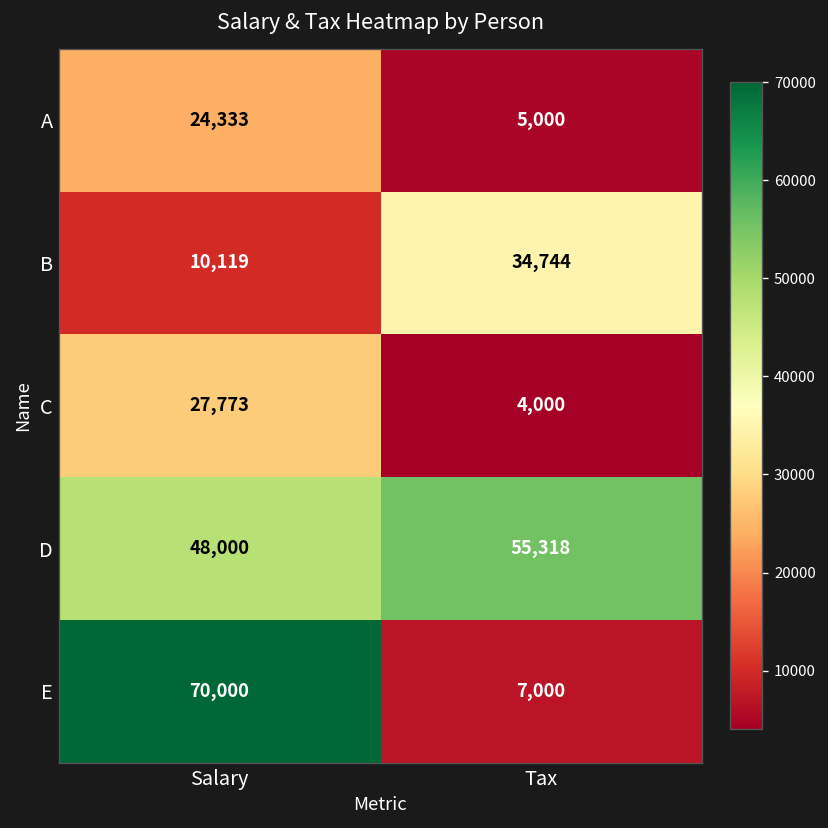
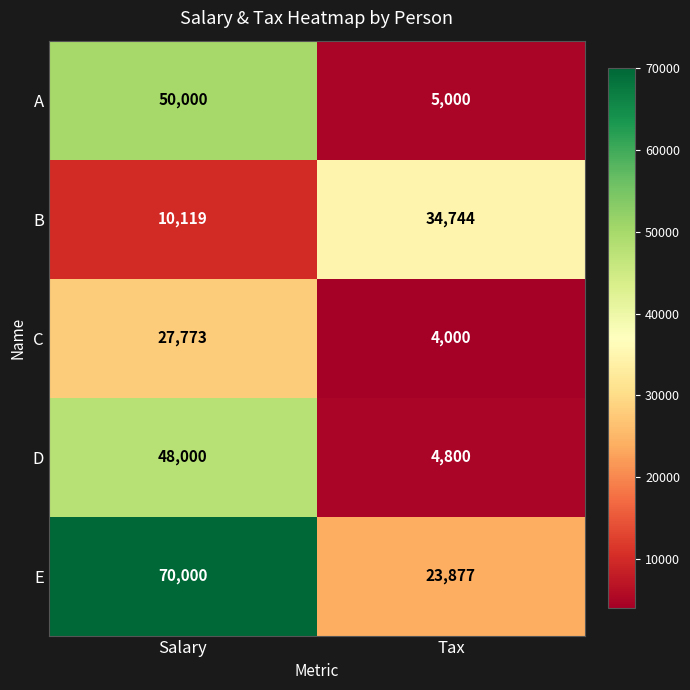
A, Salary: 24,333 -> 50,000
D, Tax: 55,318 -> 4,800
E, Tax: 7,000 -> 23,877
